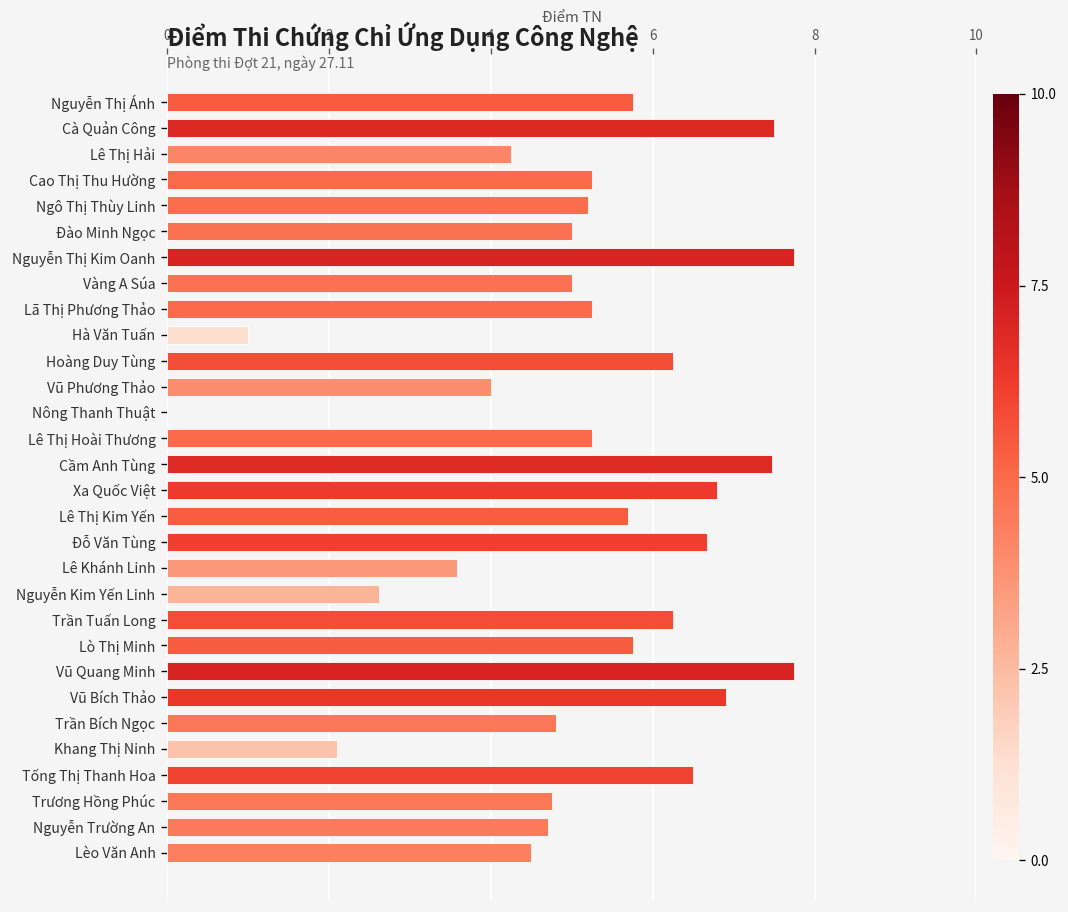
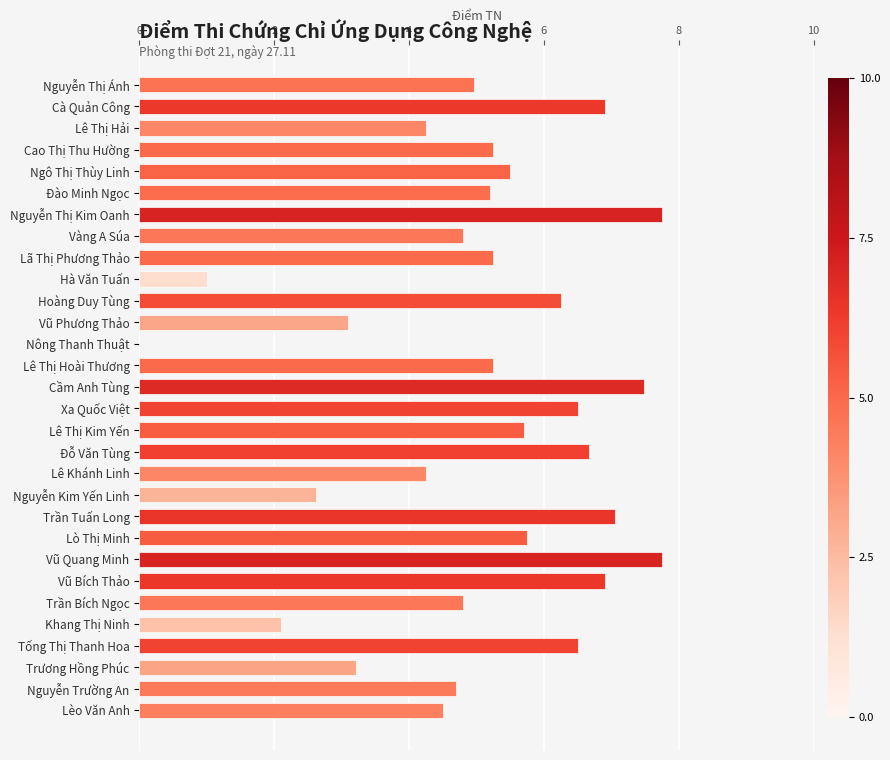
Nguyễn Thị Ánh: 5.8 -> 5.0
Cà Quản Công: 7.5 -> 6.9
Ngô Thị Thùy Linh: 5.2 -> 5.5
Đào Minh Ngọc: 5.0 -> 5.2
Vàng A Súa: 5.0 -> 4.8
Vũ Phương Thảo: 4.0 -> 3.1
Xa Quốc Việt: 6.8 -> 6.5
Lê Khánh Linh: 3.6 -> 4.3
Trần Tuấn Long: 6.3 -> 7.1
Trương Hồng Phúc: 4.8 -> 3.2
